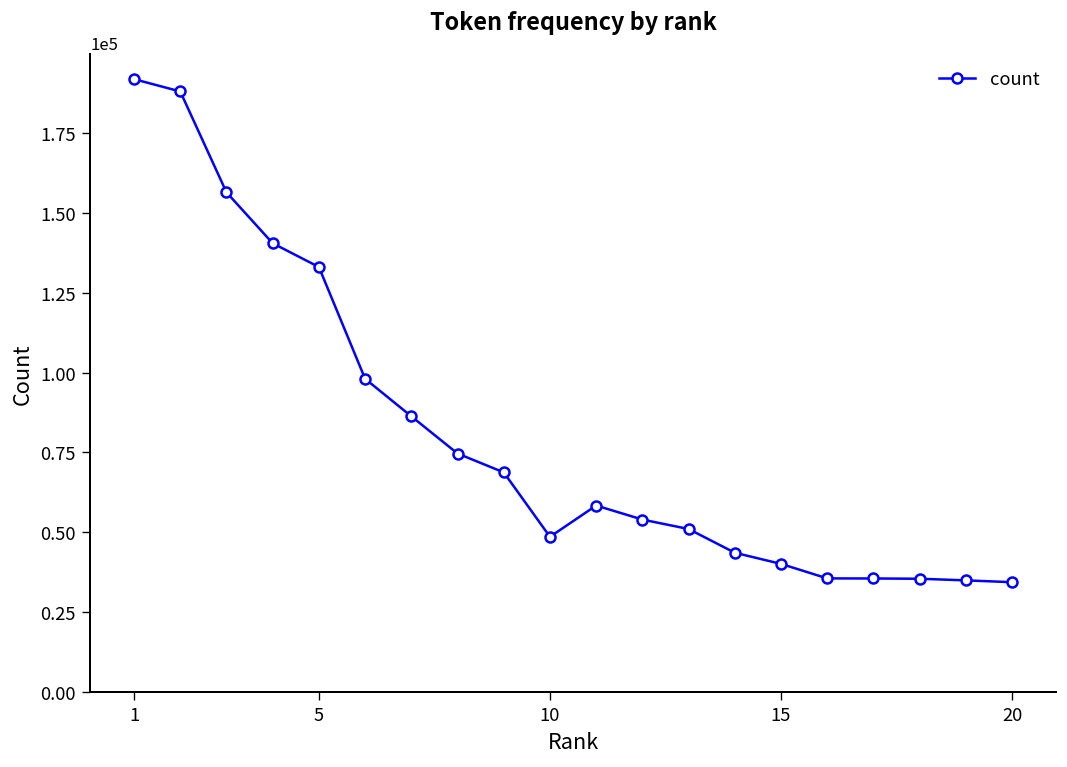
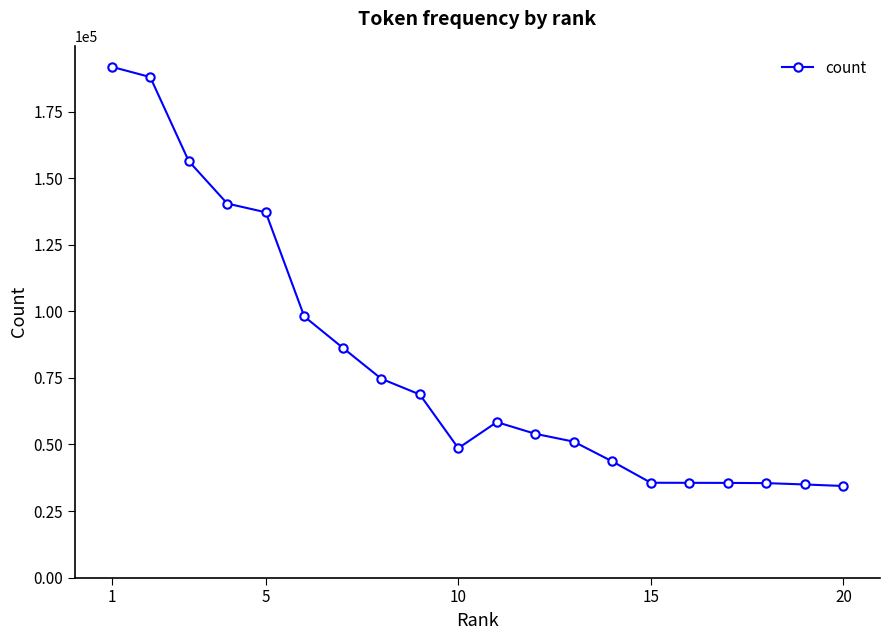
5: 133000 -> 137000
15: 40000 -> 36000
